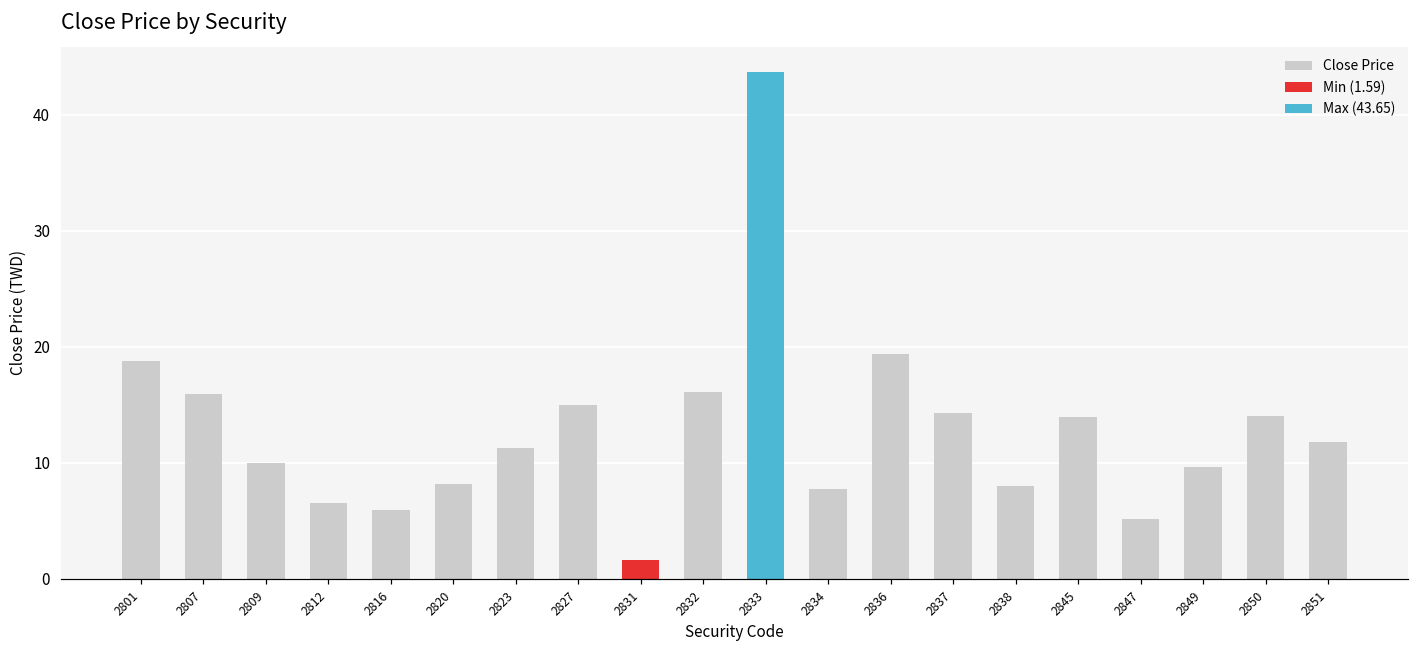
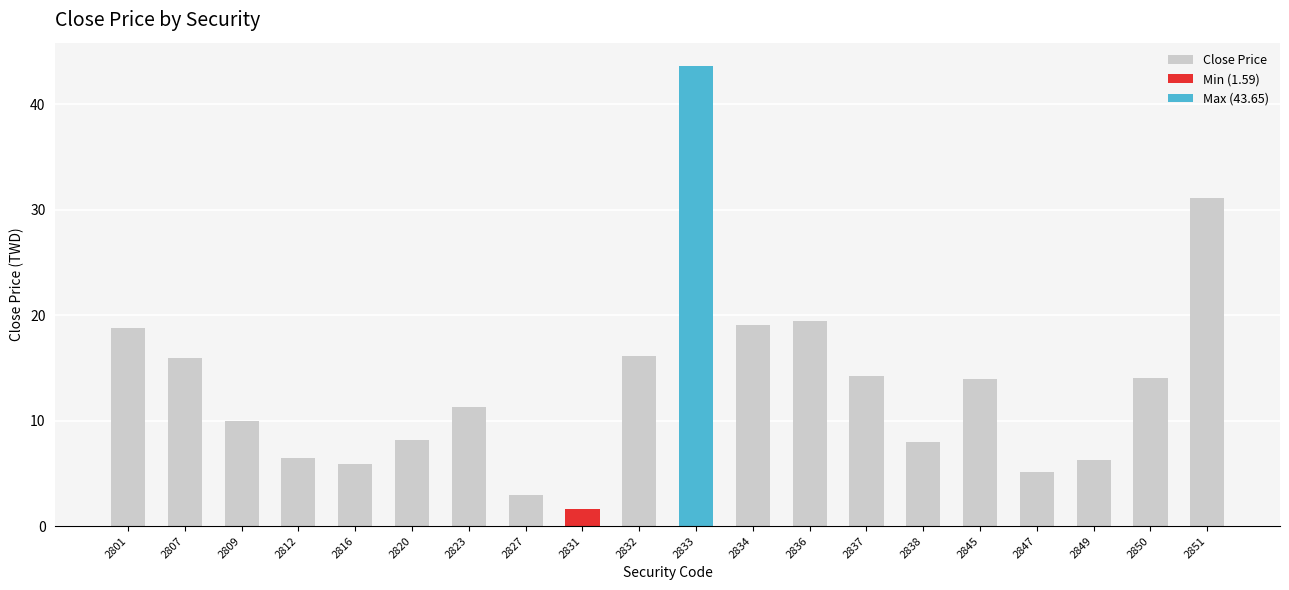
2827: 15.0 -> 3.0
2834: 7.7 -> 19.1
2849: 9.6 -> 6.3
2851: 11.8 -> 31.2
